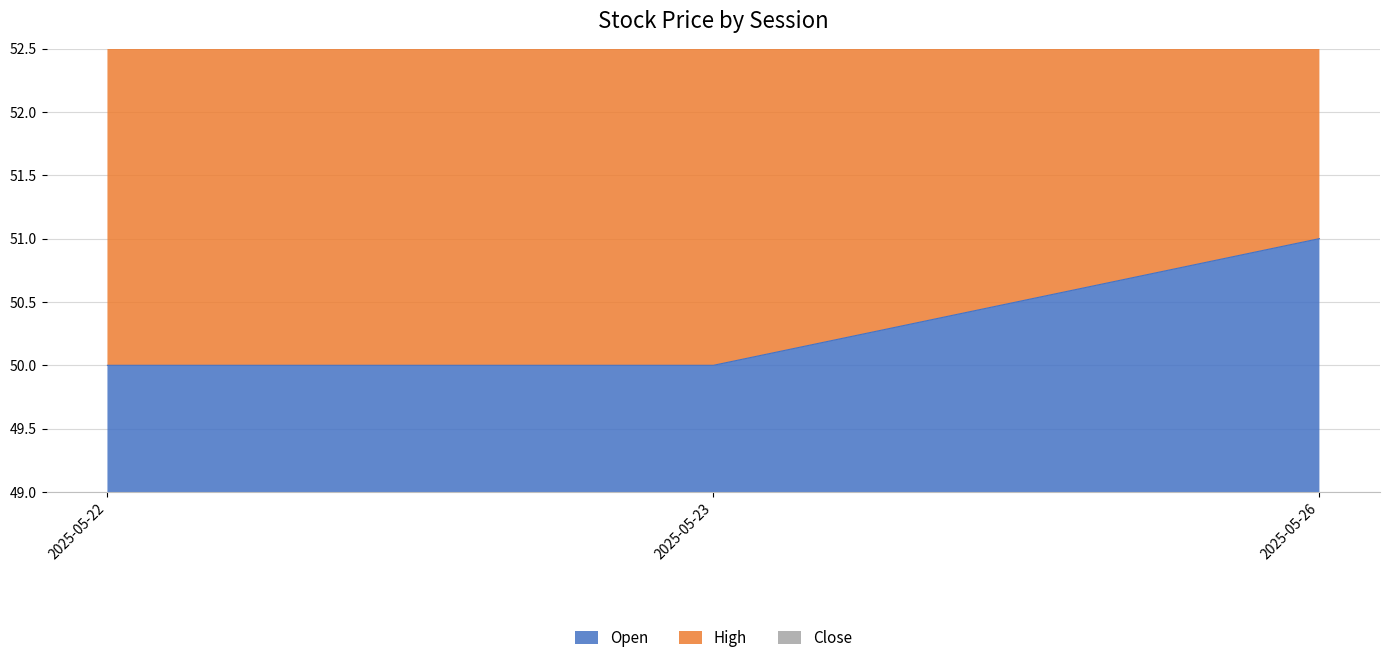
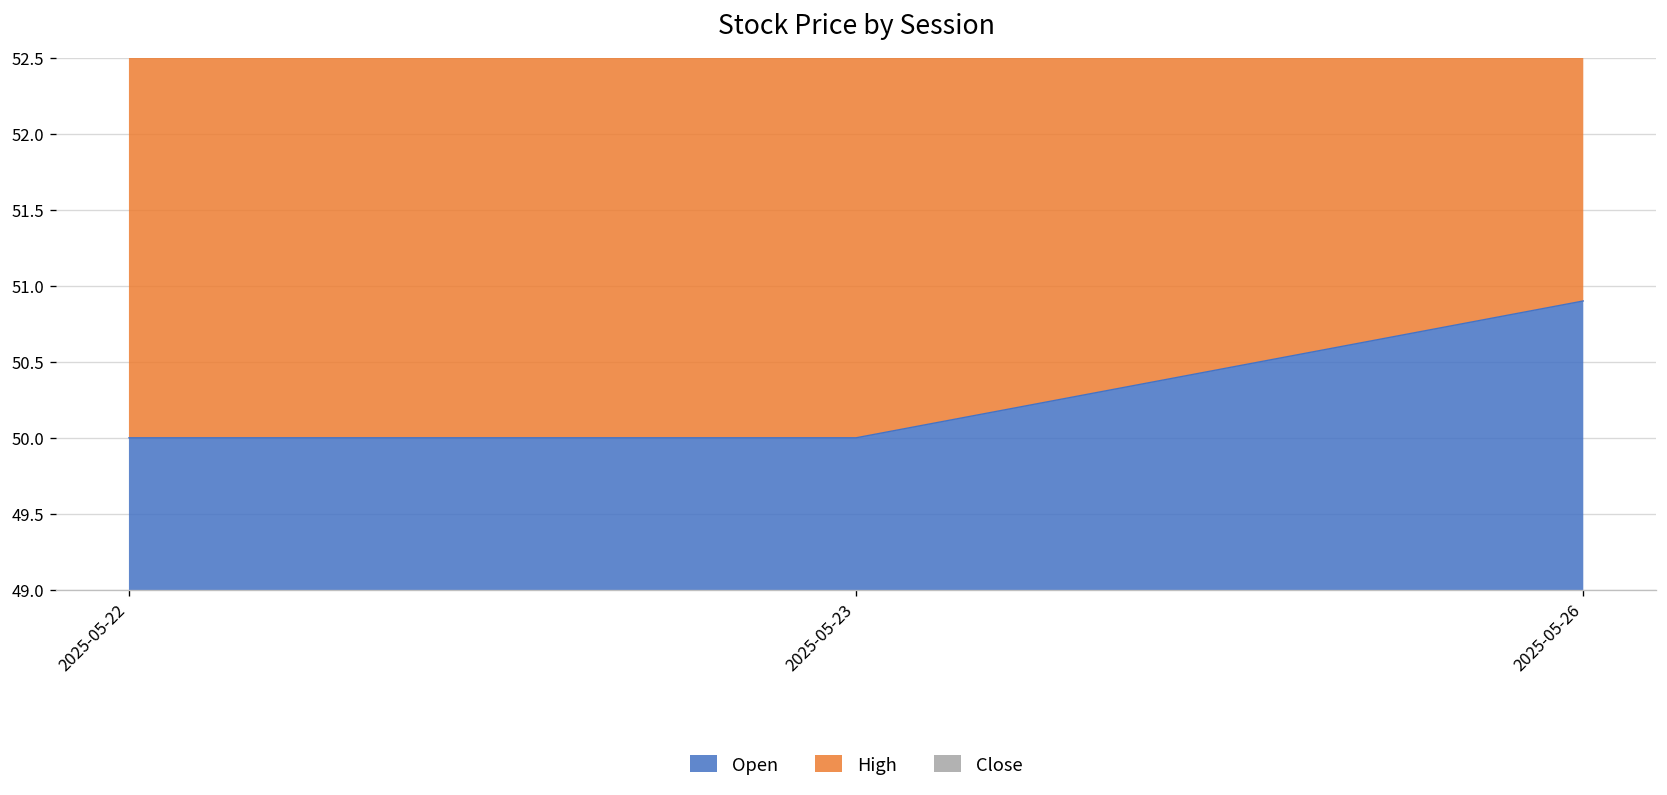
Open, 2025-05-26: 51.0 -> 50.9
